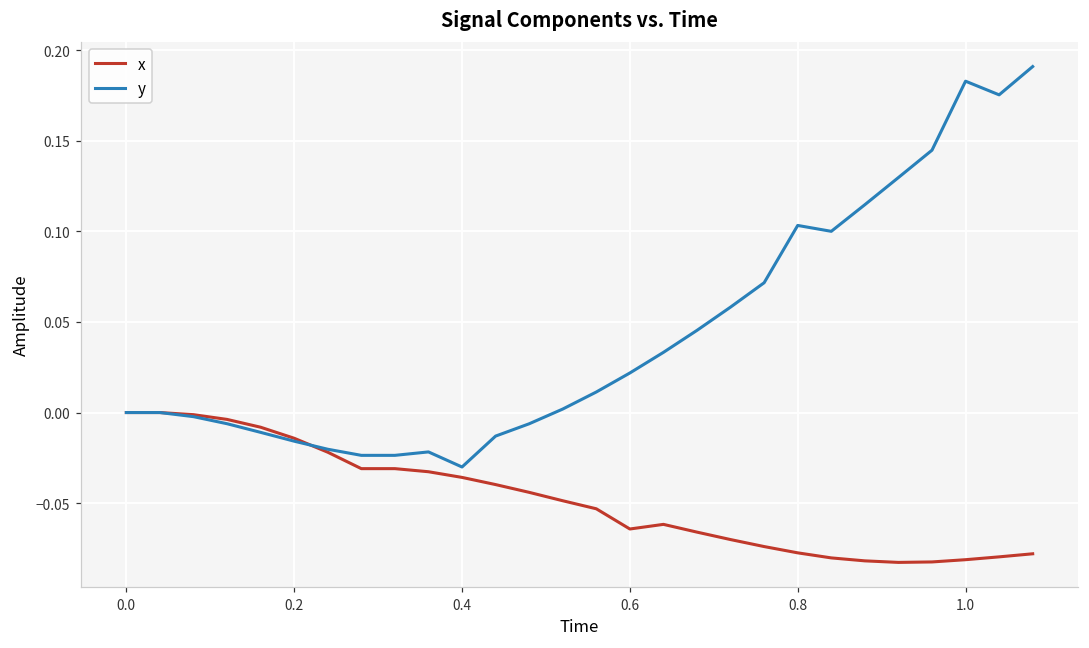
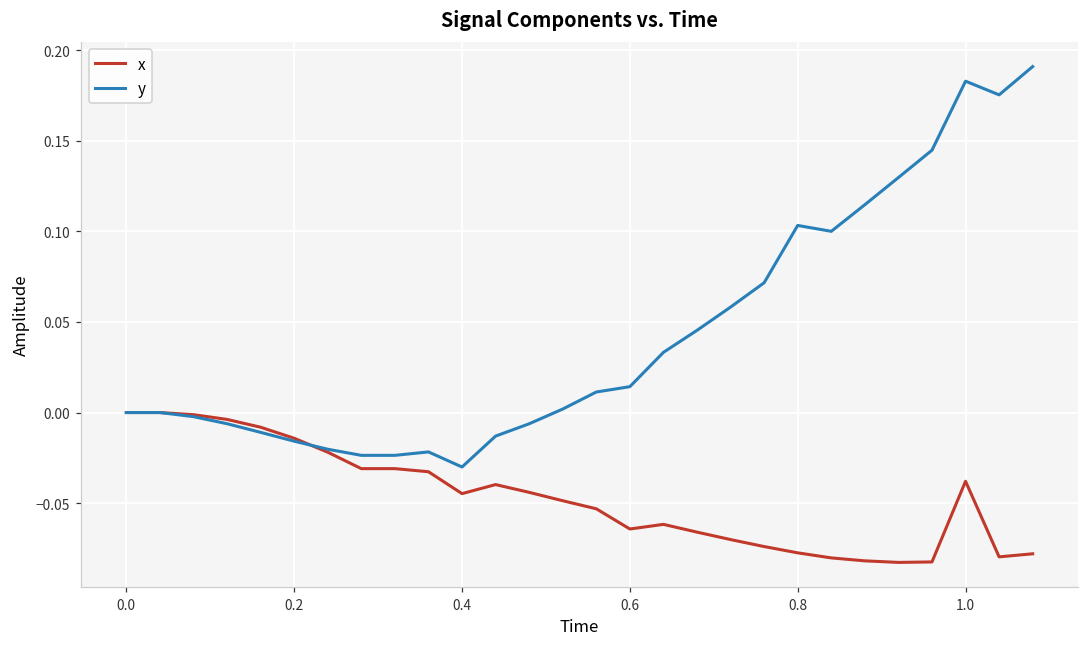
x, 0.4: -0.036 -> -0.045
y, 0.6: 0.022 -> 0.014
x, 1.0: -0.081 -> -0.038
